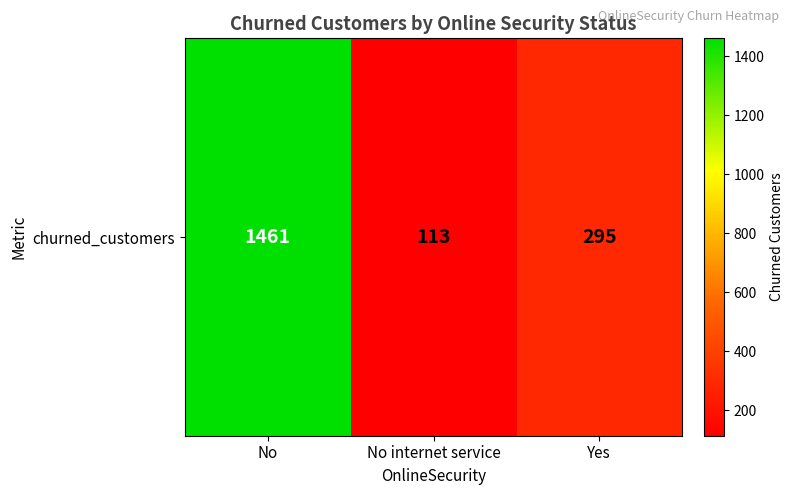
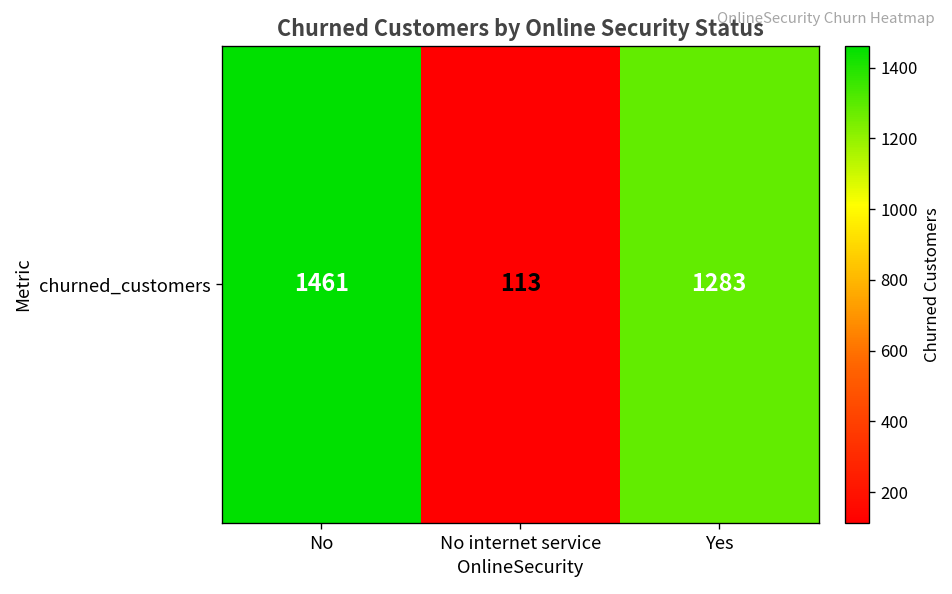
churned_customers, Yes: 295 -> 1283
